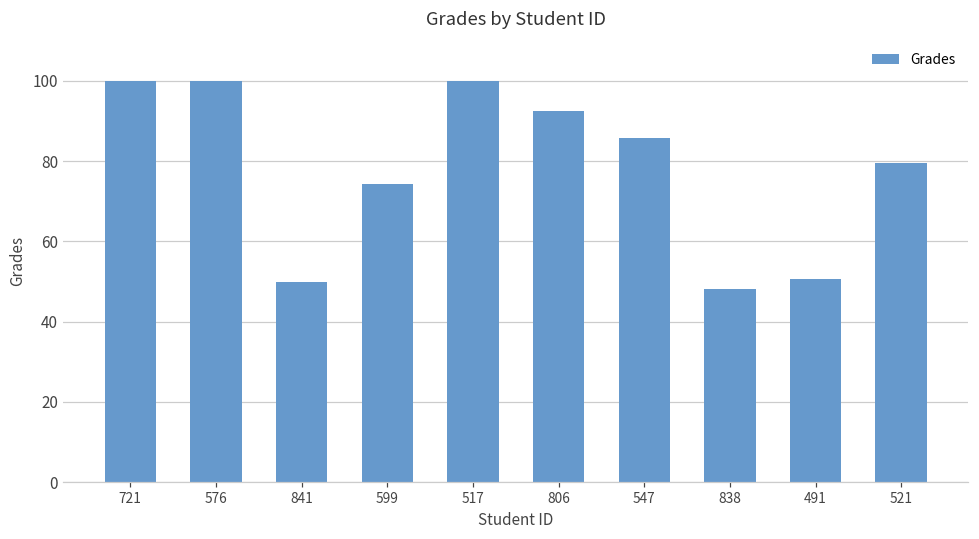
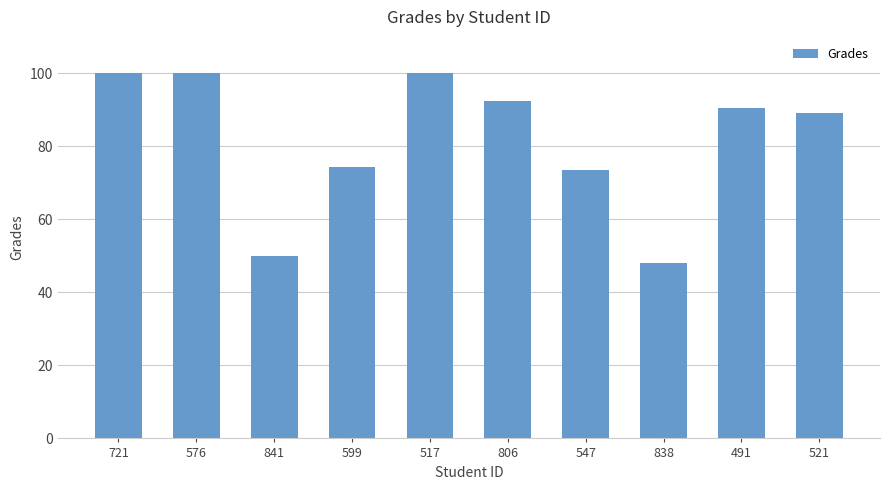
547: 86 -> 74
491: 51 -> 90
521: 80 -> 89
